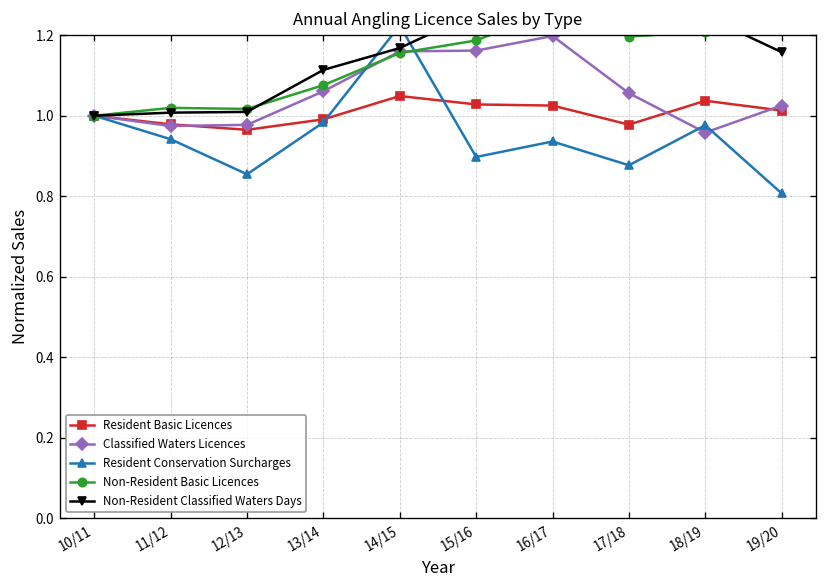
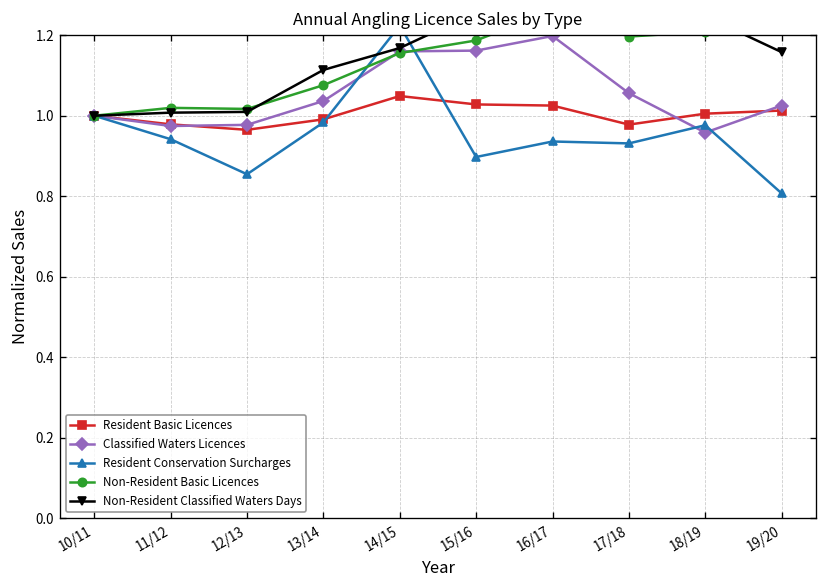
Classified Waters Licences, 13/14: 1.06 -> 1.04
Resident Conservation Surcharges, 17/18: 0.88 -> 0.93
Resident Basic Licences, 18/19: 1.04 -> 1.01
